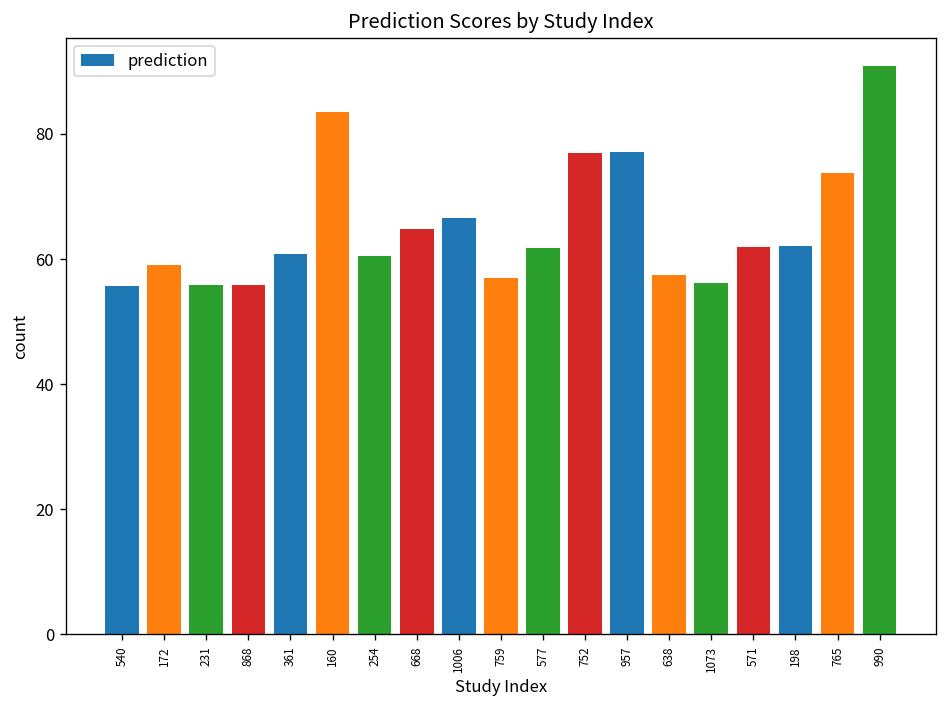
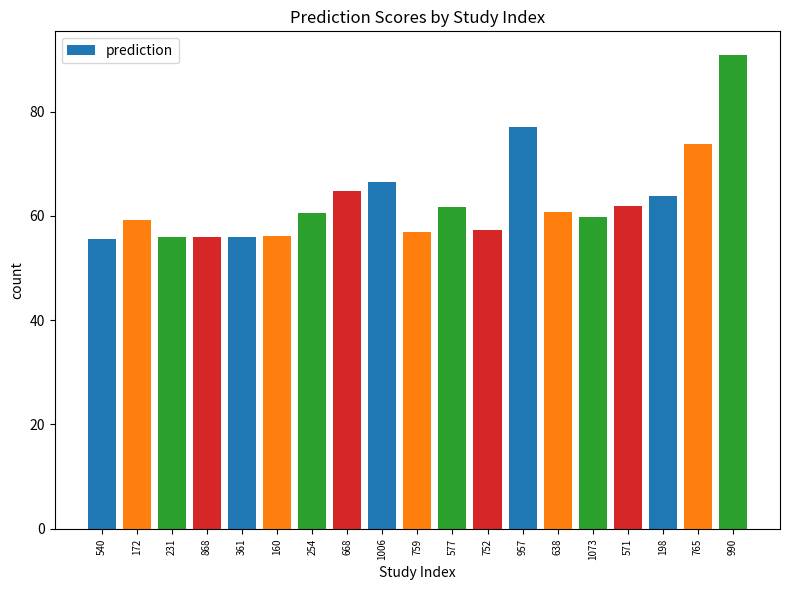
361: 61 -> 56
160: 83 -> 56
752: 77 -> 57
638: 57 -> 61
1073: 56 -> 60
198: 62 -> 64
